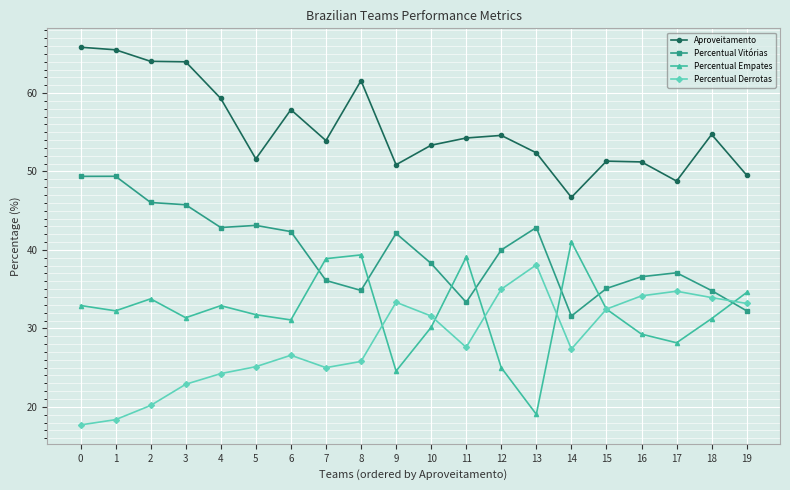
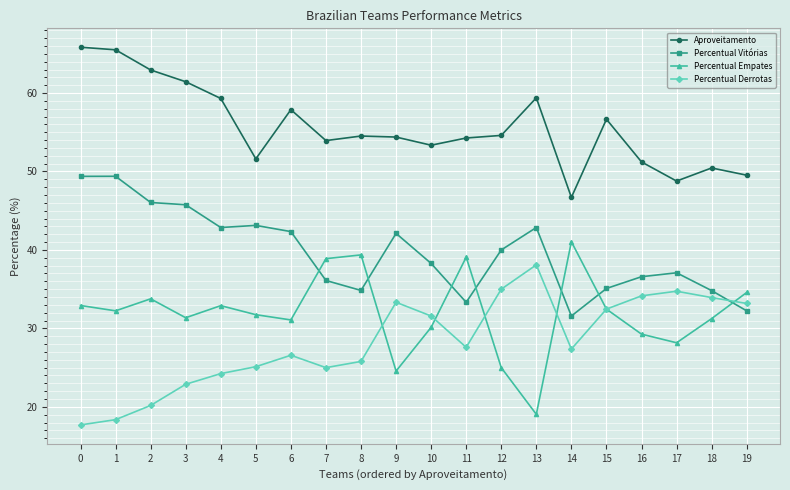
Aproveitamento, 2: 64 -> 63
Aproveitamento, 3: 64 -> 61
Aproveitamento, 8: 62 -> 55
Aproveitamento, 9: 51 -> 54
Aproveitamento, 13: 52 -> 59
Aproveitamento, 15: 51 -> 57
Aproveitamento, 18: 55 -> 50
